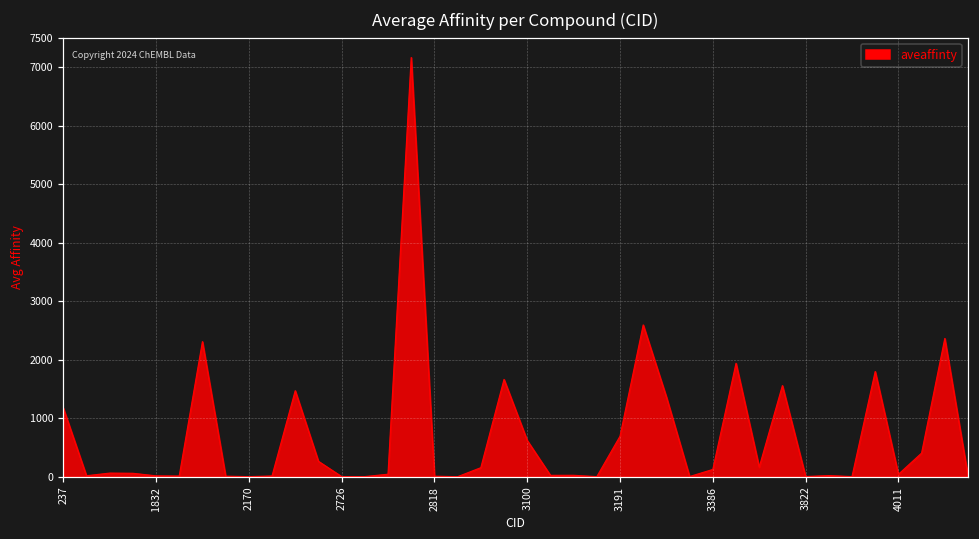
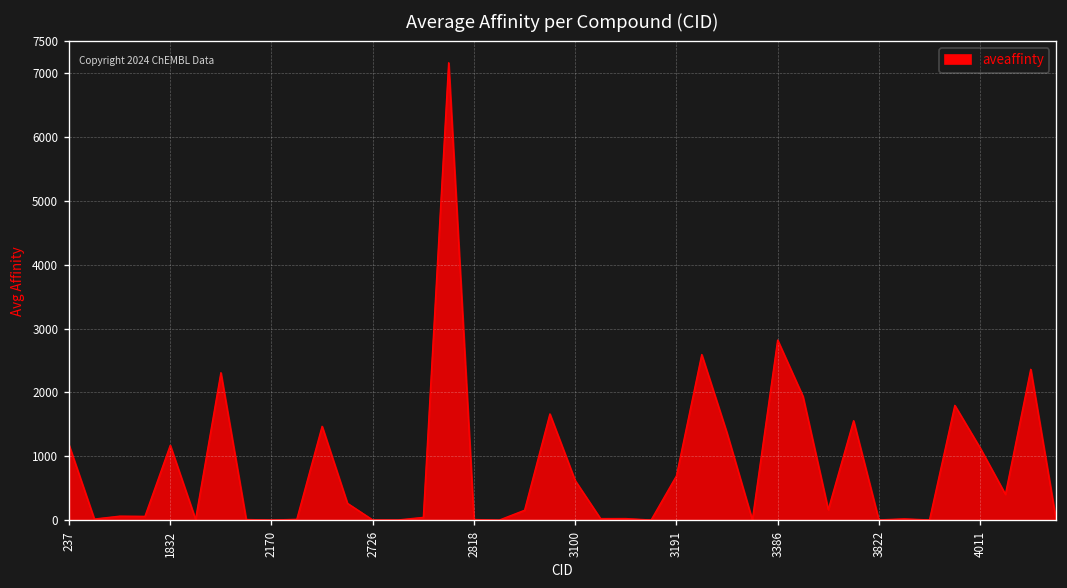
1832: 0 -> 1200
3386: 100 -> 2800
4011: 0 -> 1100
